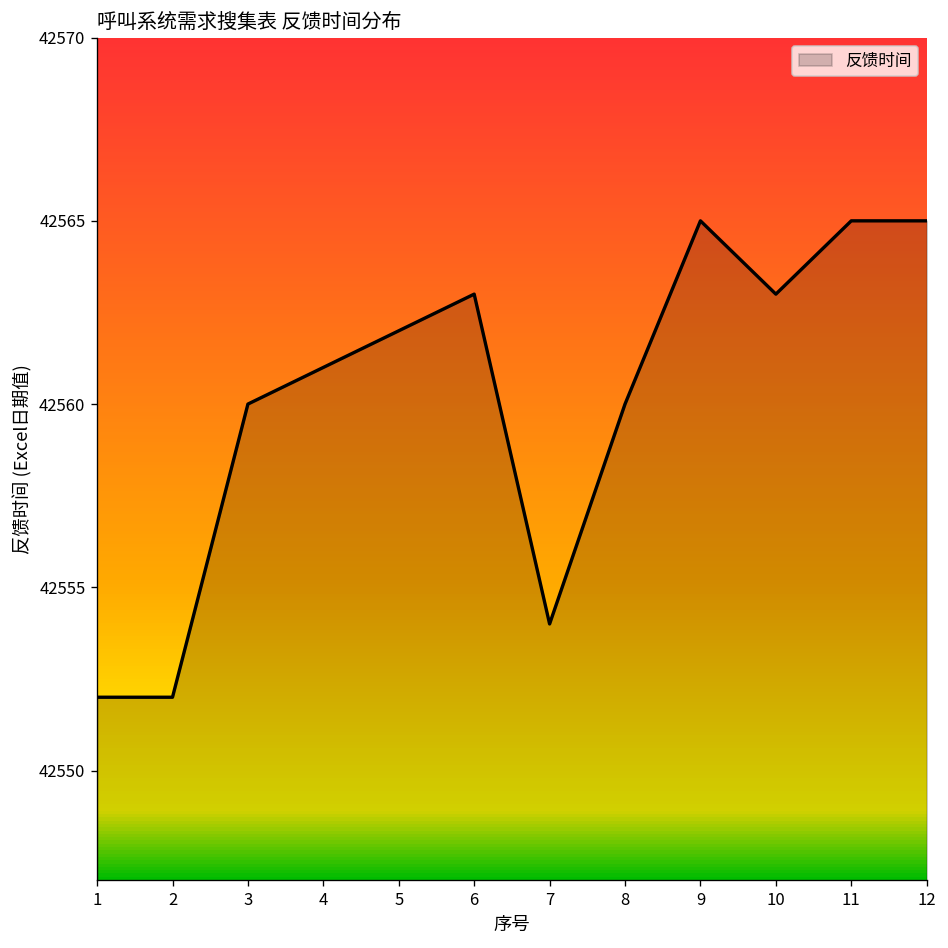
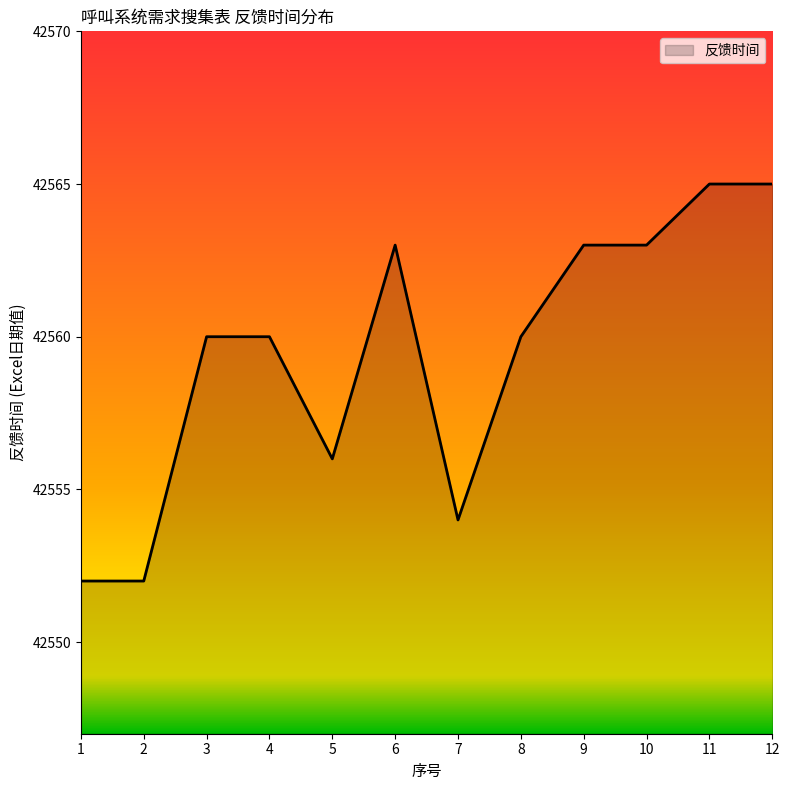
4: 42561 -> 42560
5: 42562 -> 42556
9: 42565 -> 42563
